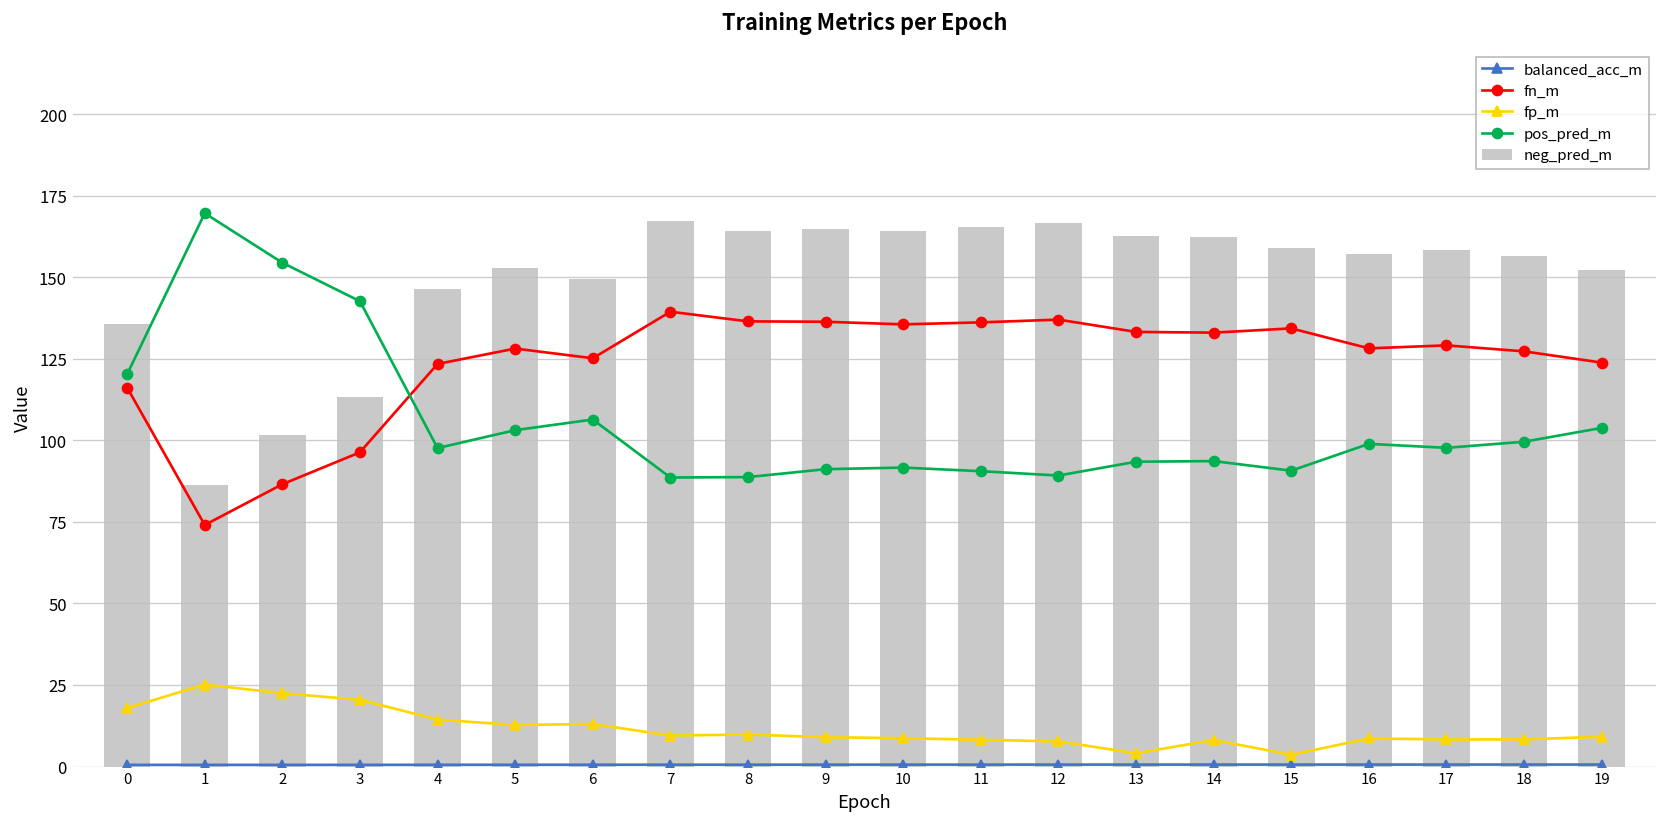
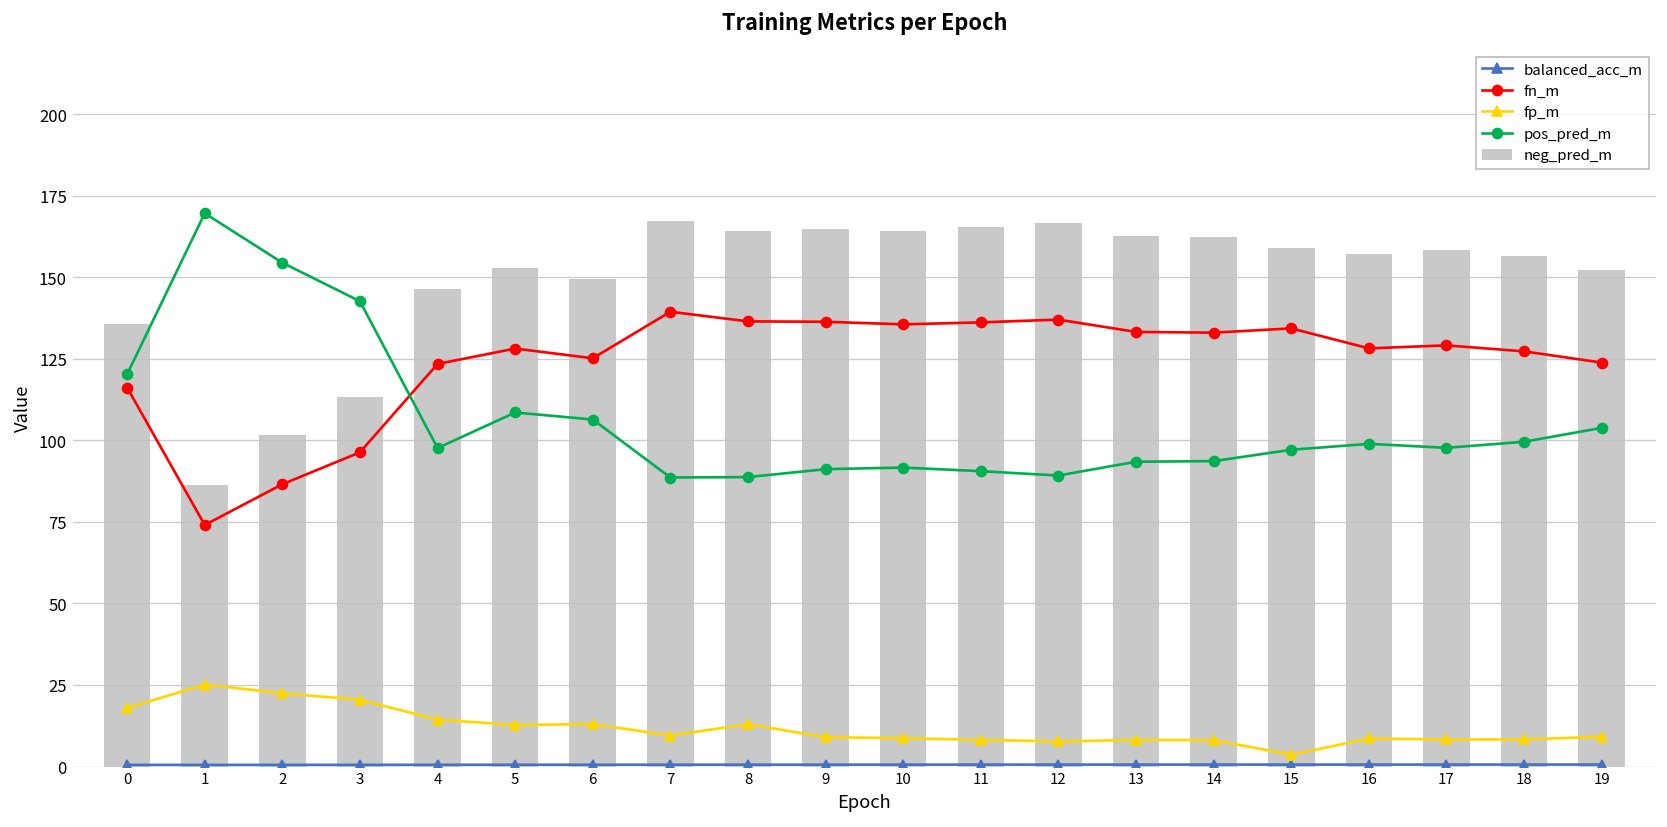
pos_pred_m, 5: 103 -> 109
fp_m, 8: 10 -> 13
fp_m, 13: 4 -> 8
pos_pred_m, 15: 91 -> 97
